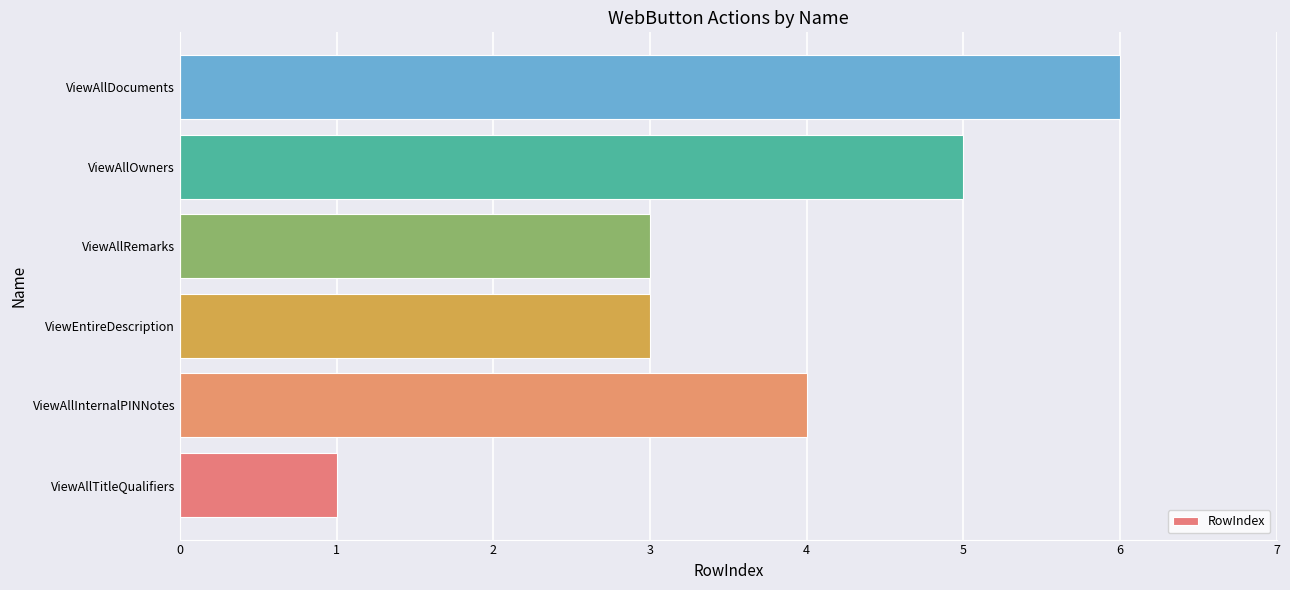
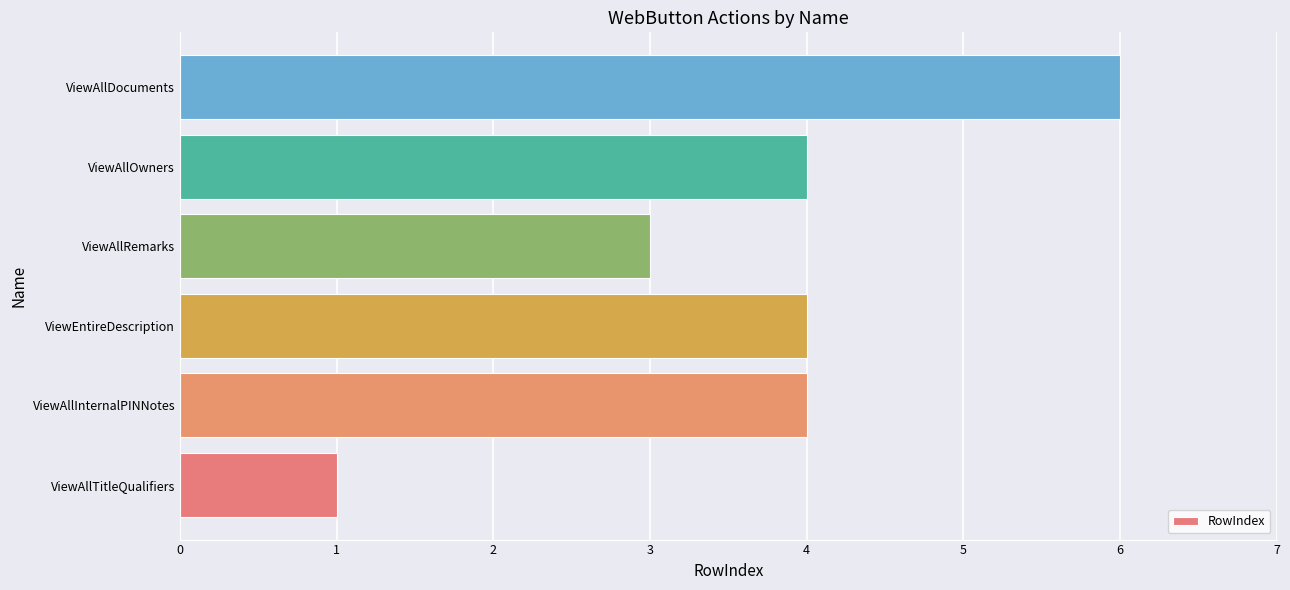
ViewAllOwners: 5 -> 4
ViewEntireDescription: 3 -> 4
